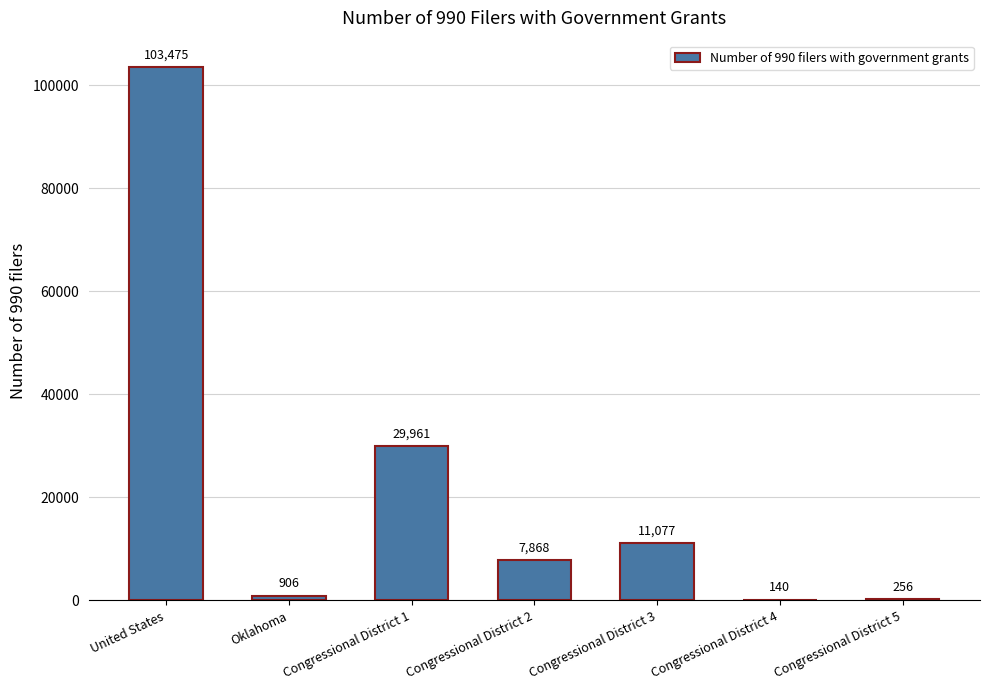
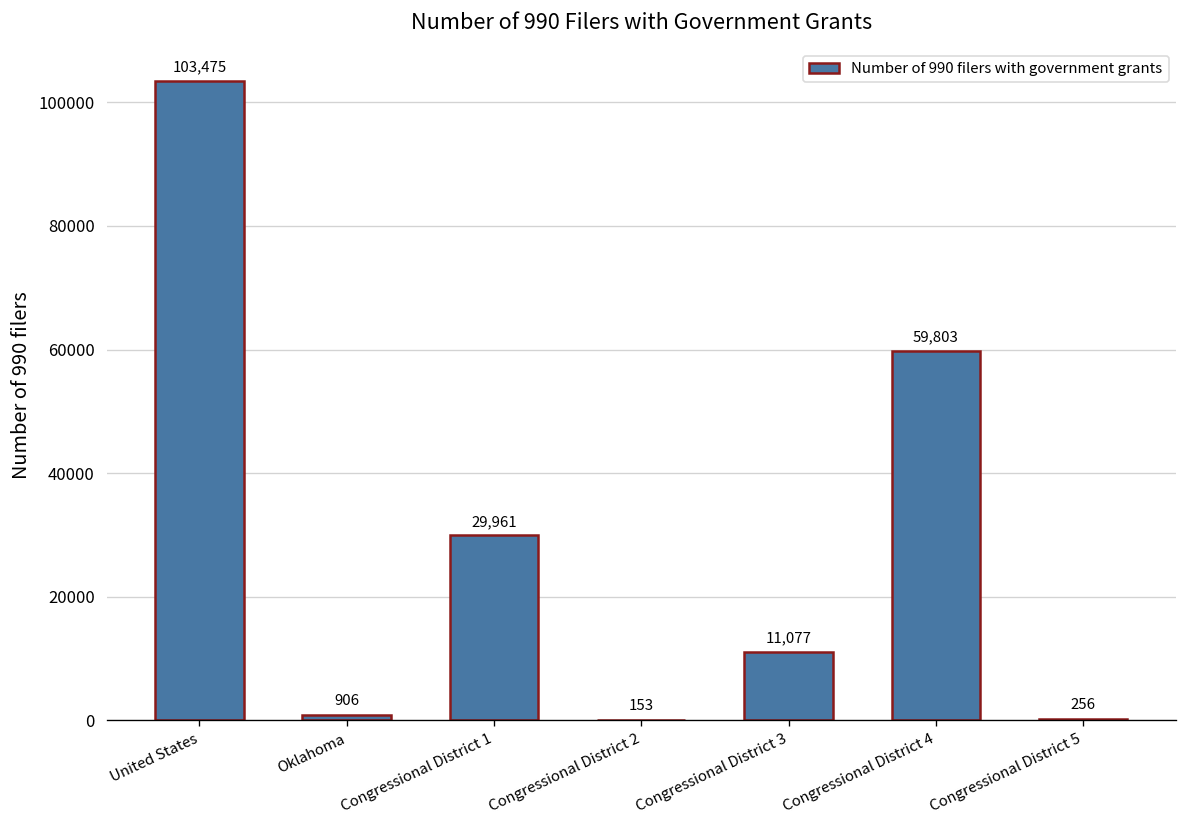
Congressional District 2: 7,868 -> 153
Congressional District 4: 140 -> 59,803
